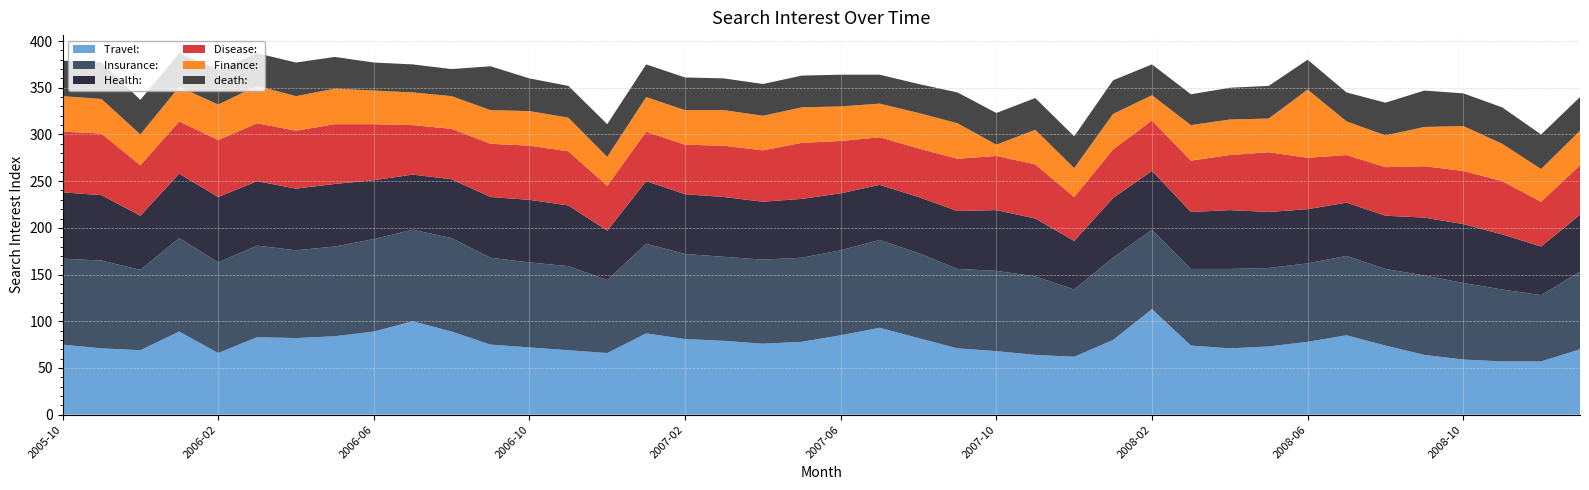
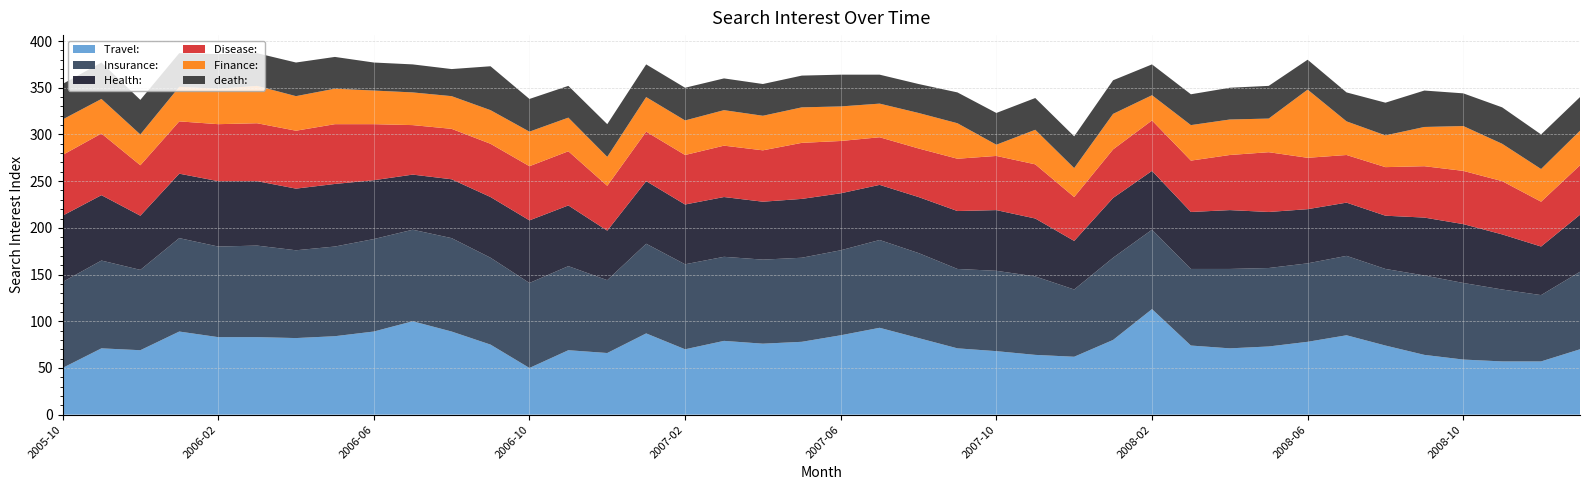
Travel:, 2005-10: 80 -> 50
Travel:, 2006-02: 70 -> 80
Travel:, 2006-10: 70 -> 50
Travel:, 2007-02: 80 -> 70
